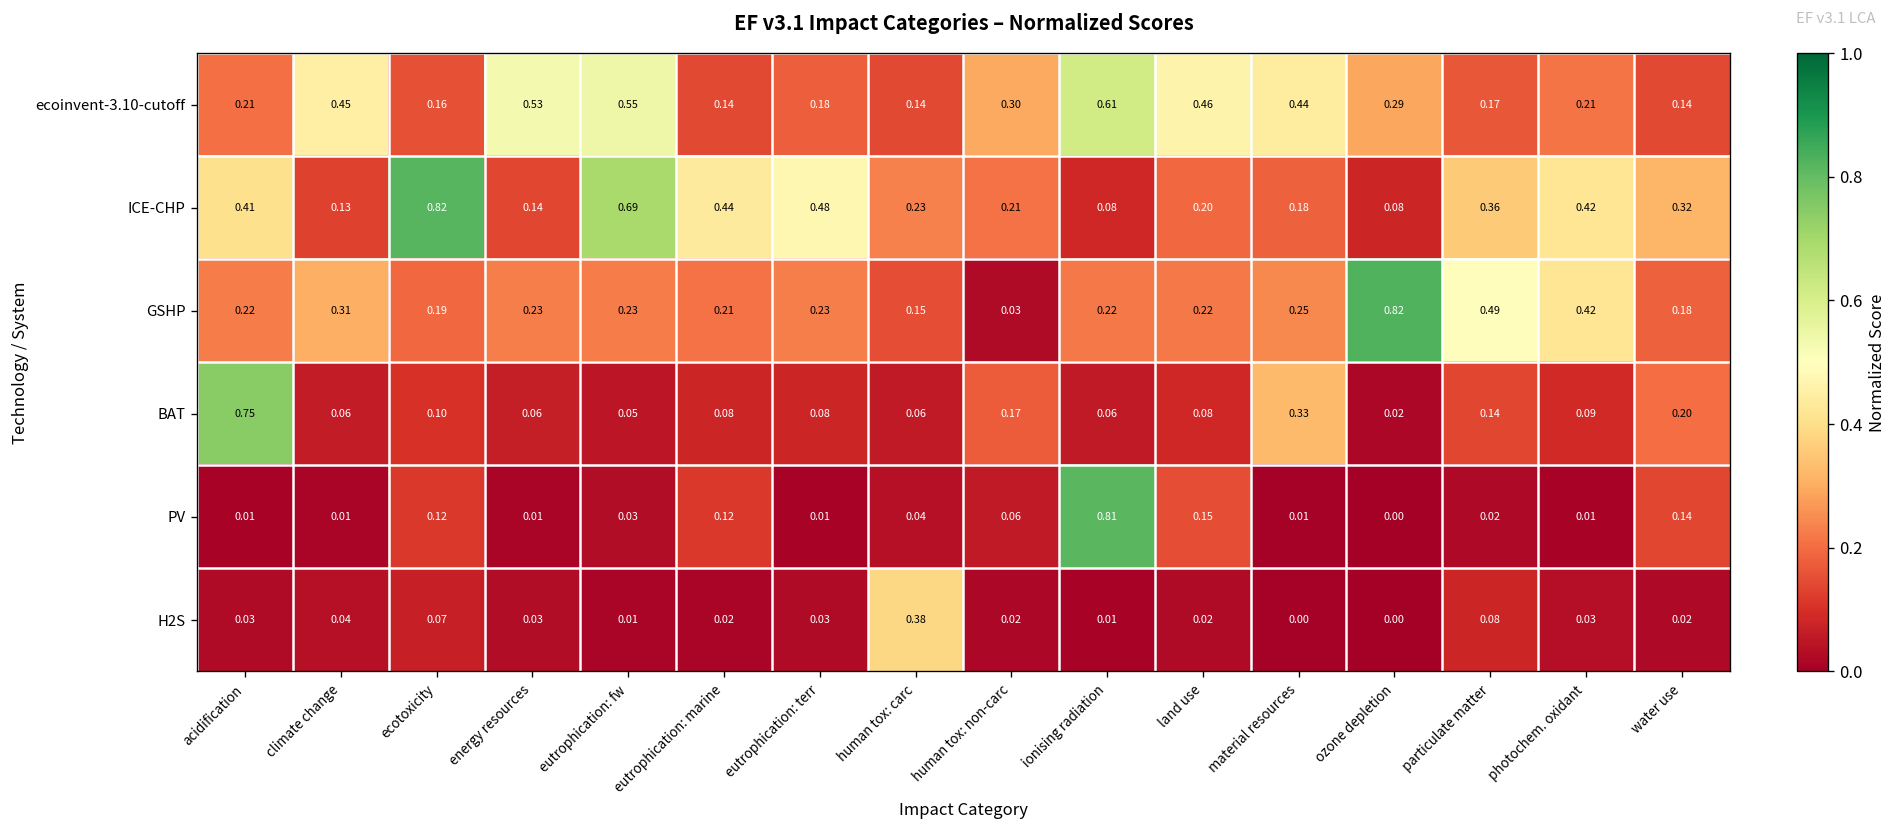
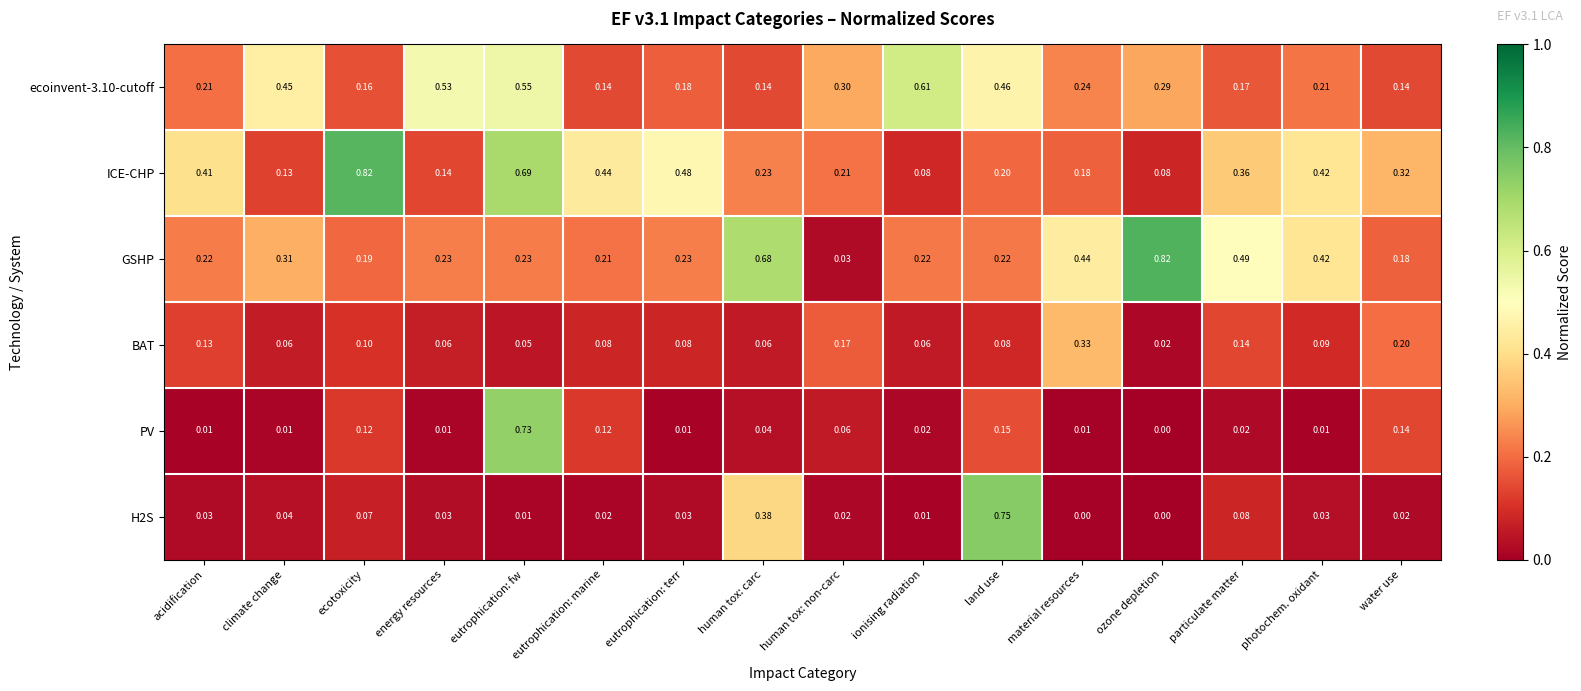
ecoinvent-3.10-cutoff, material resources: 0.44 -> 0.24
GSHP, human tox: carc: 0.15 -> 0.68
GSHP, material resources: 0.25 -> 0.44
BAT, acidification: 0.75 -> 0.13
PV, eutrophication: fw: 0.03 -> 0.73
PV, ionising radiation: 0.81 -> 0.02
H2S, land use: 0.02 -> 0.75
